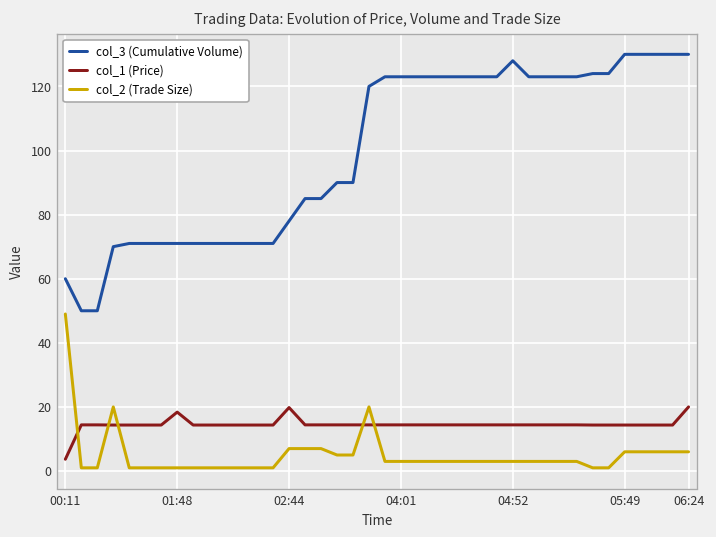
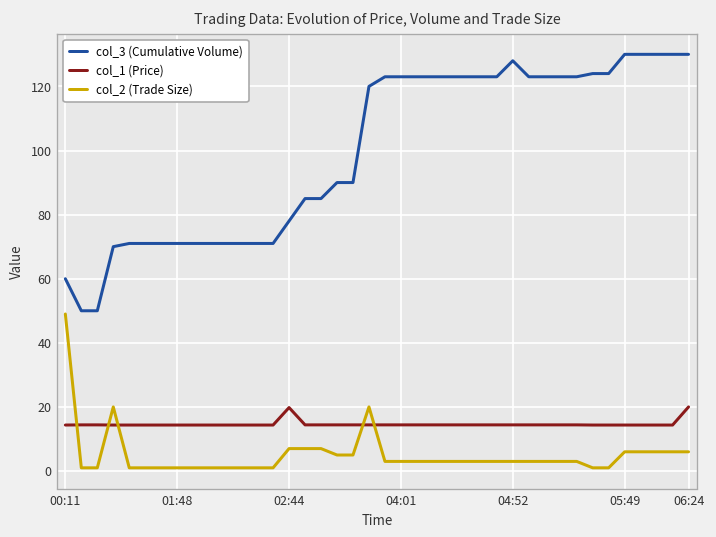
col_1 (Price), 00:11: 4 -> 14
col_1 (Price), 01:48: 18 -> 14
